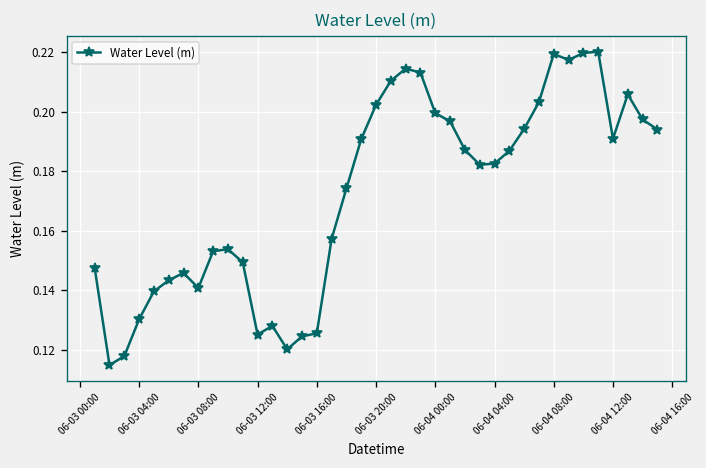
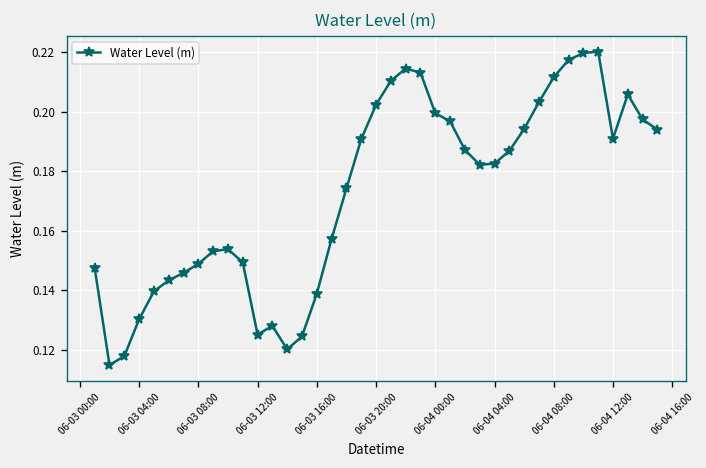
06-03 08:00: 0.141 -> 0.149
06-03 16:00: 0.126 -> 0.139
06-04 08:00: 0.219 -> 0.212
